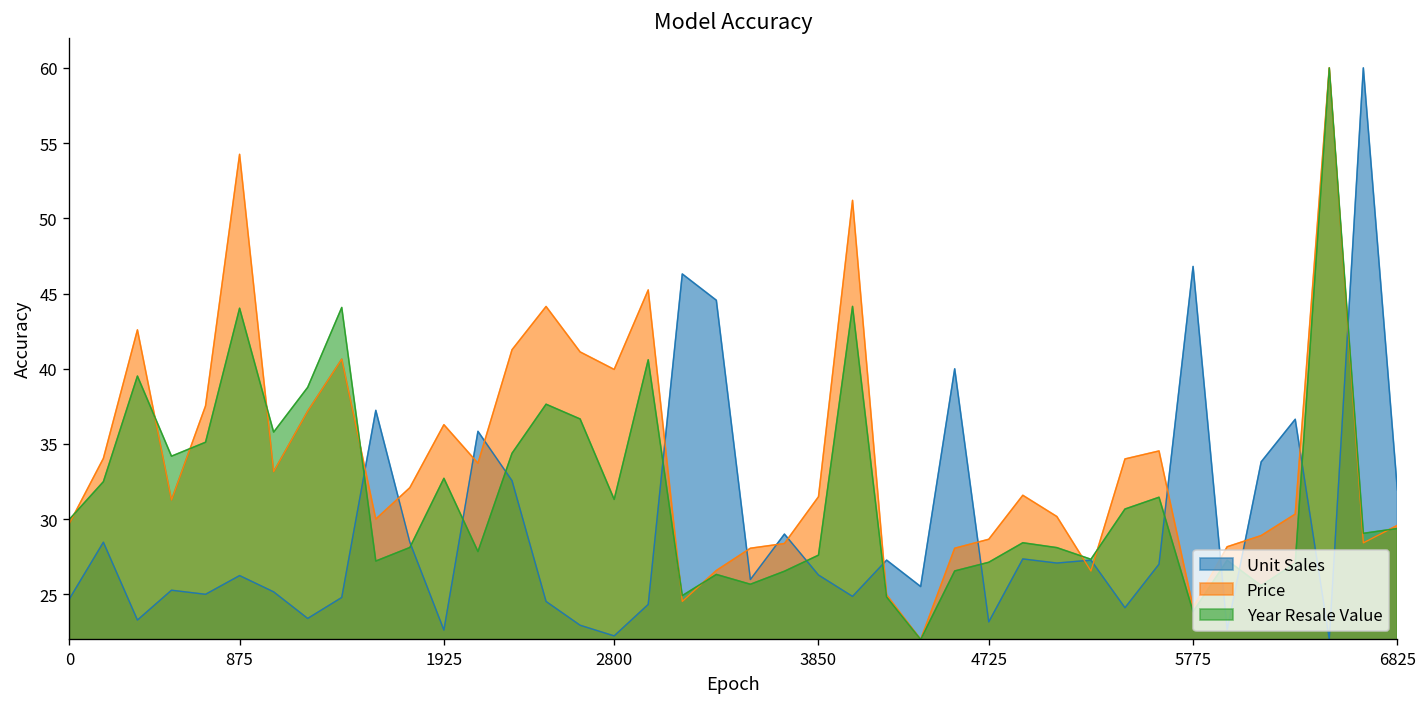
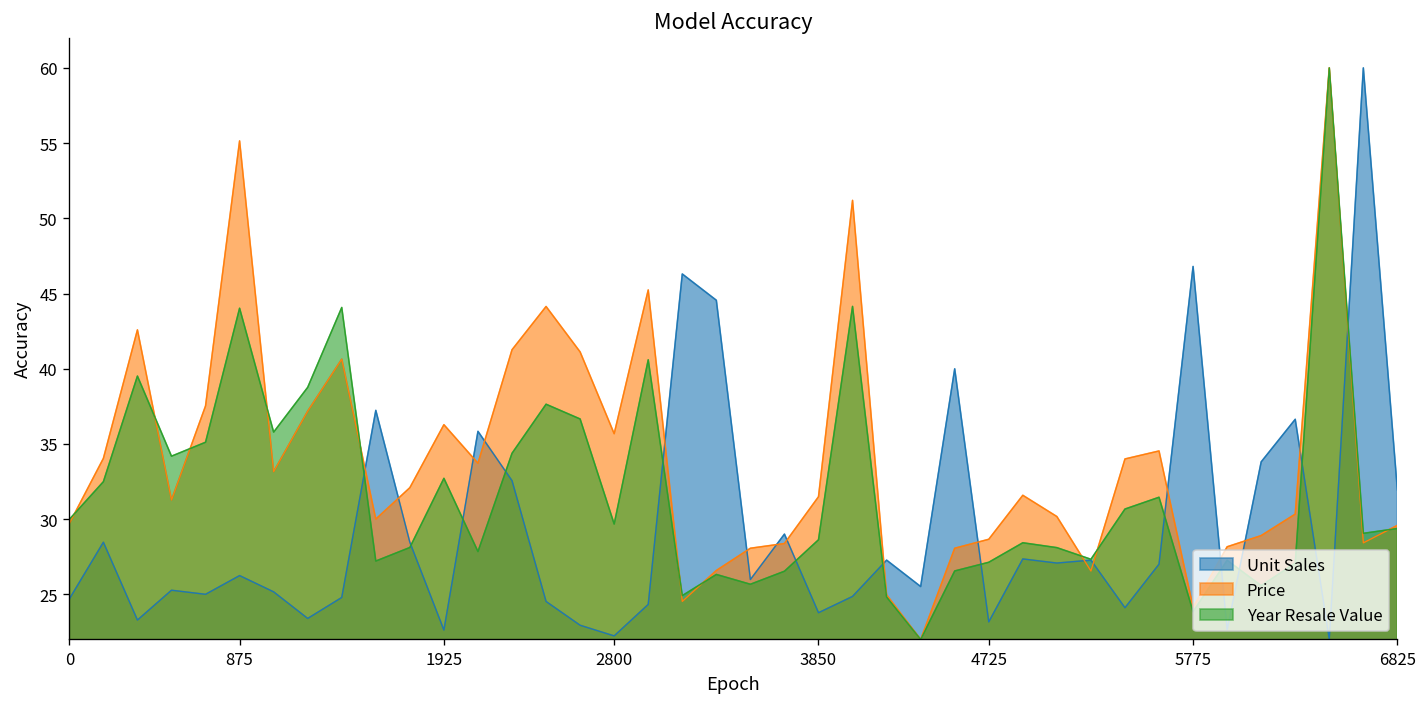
Price, 875: 54.3 -> 55.1
Price, 2800: 40.0 -> 35.7
Year Resale Value, 2800: 31.3 -> 29.7
Unit Sales, 3850: 26.3 -> 23.8
Year Resale Value, 3850: 27.6 -> 28.6
